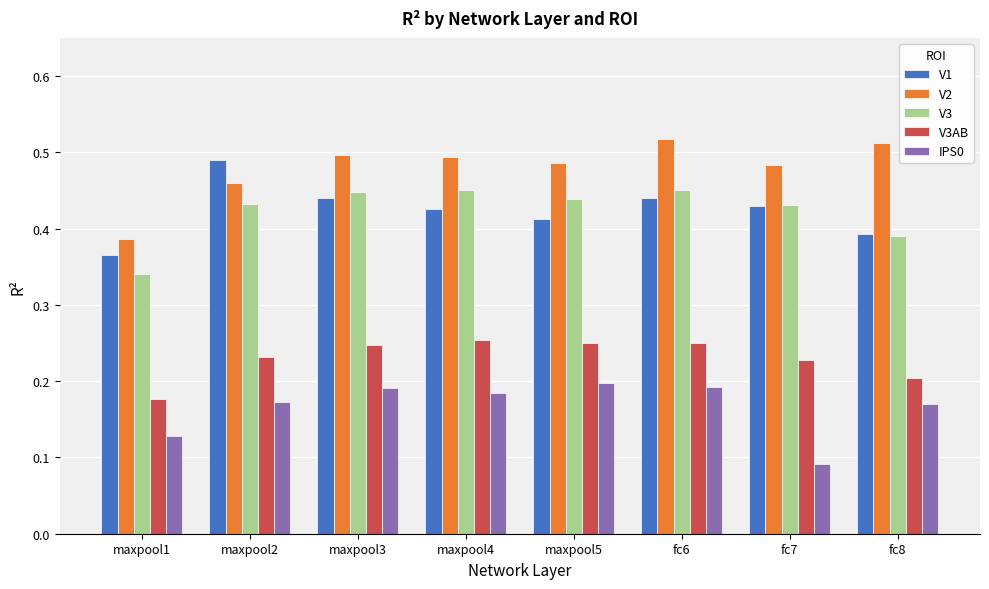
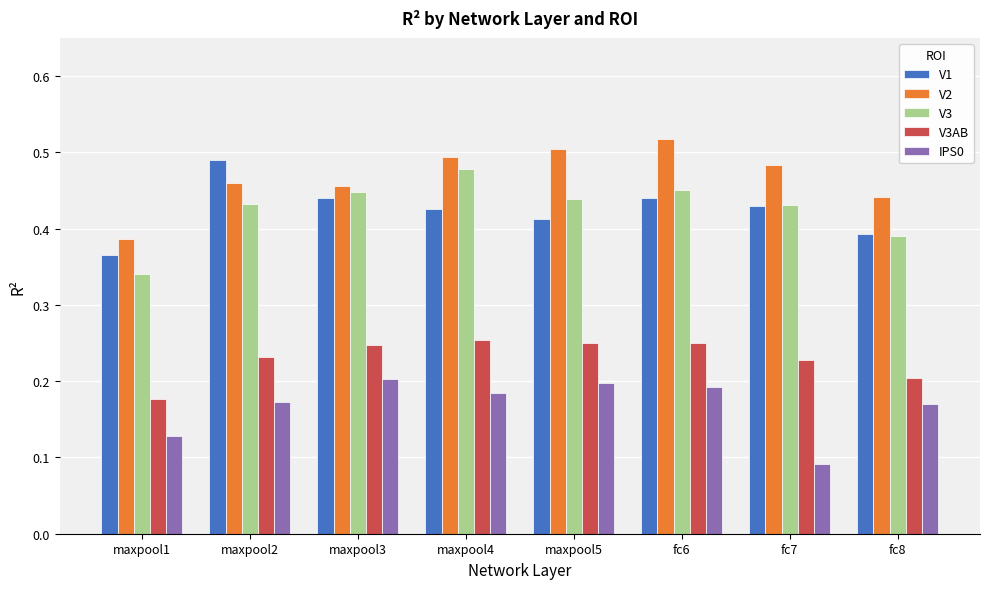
V2, maxpool3: 0.50 -> 0.46
IPS0, maxpool3: 0.19 -> 0.20
V3, maxpool4: 0.45 -> 0.48
V2, maxpool5: 0.49 -> 0.50
V2, fc8: 0.51 -> 0.44
